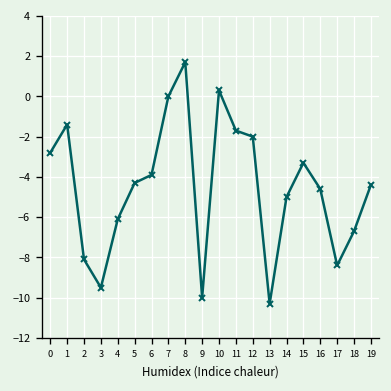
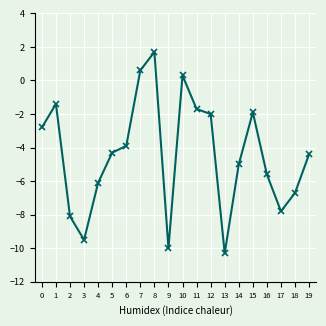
7: 0.0 -> 0.6
15: -3.3 -> -1.9
16: -4.6 -> -5.6
17: -8.4 -> -7.8
